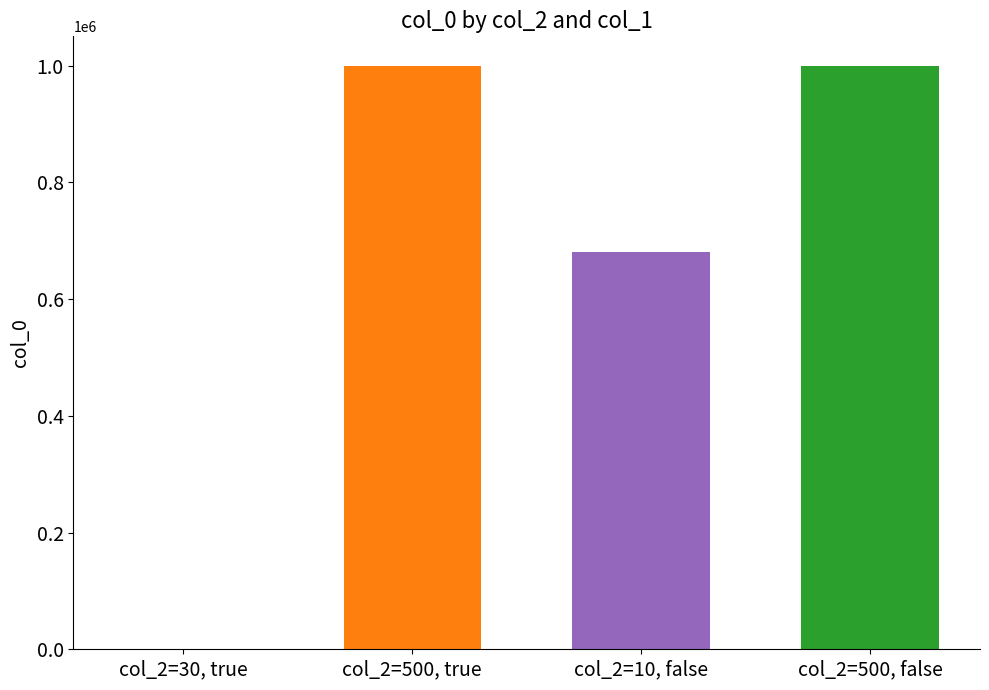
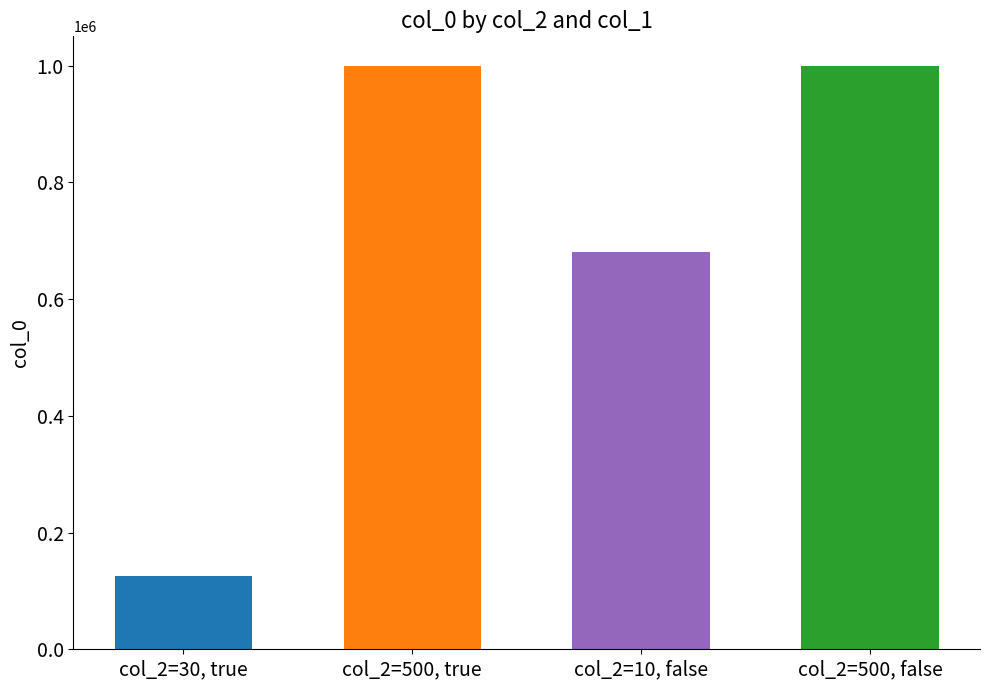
col_2=30, true: 0 -> 130000
